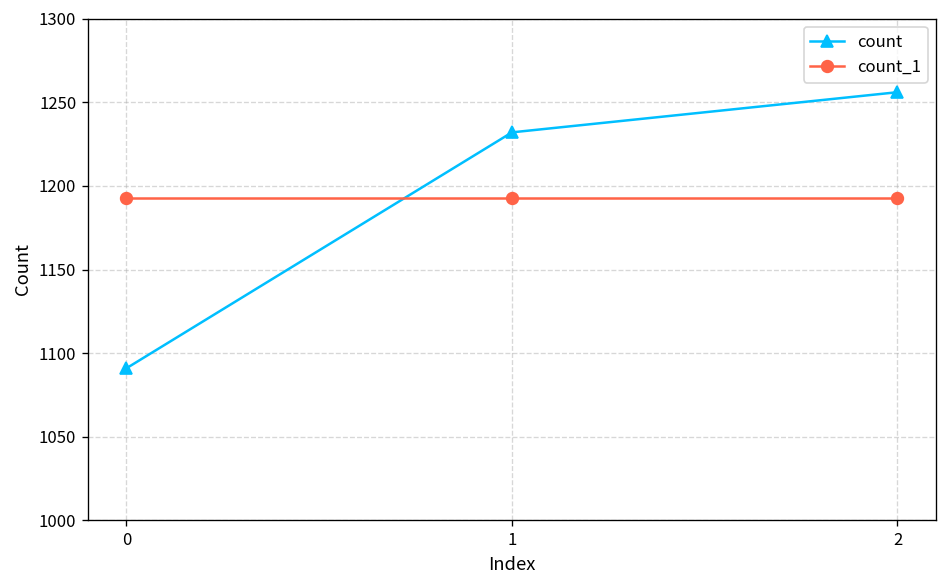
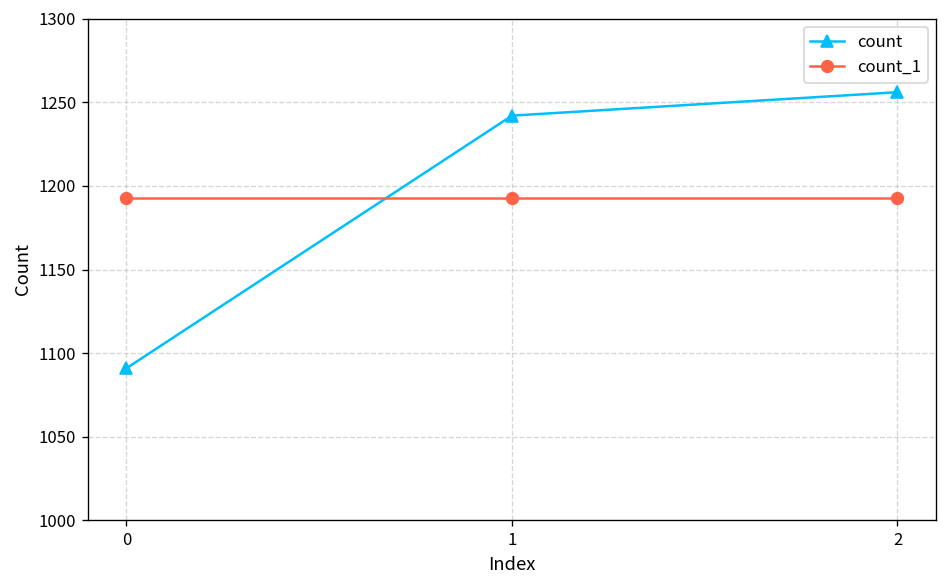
count, 1: 1232 -> 1242
